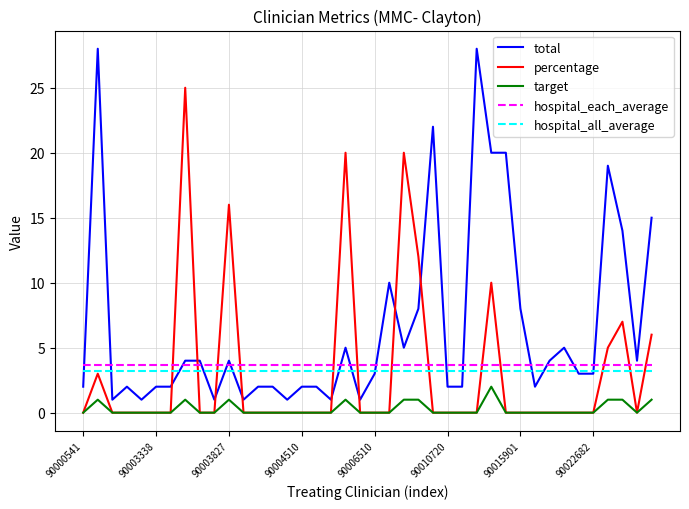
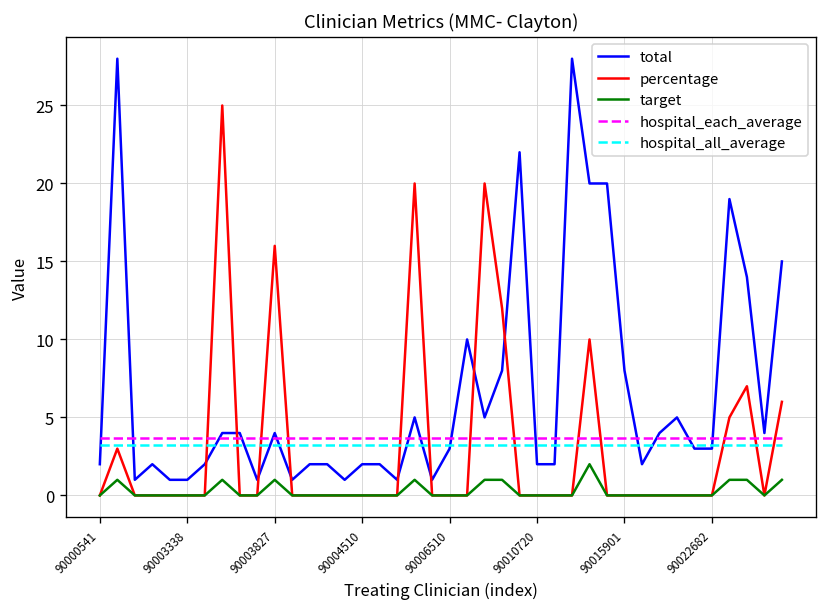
total, 90003338: 2 -> 1
